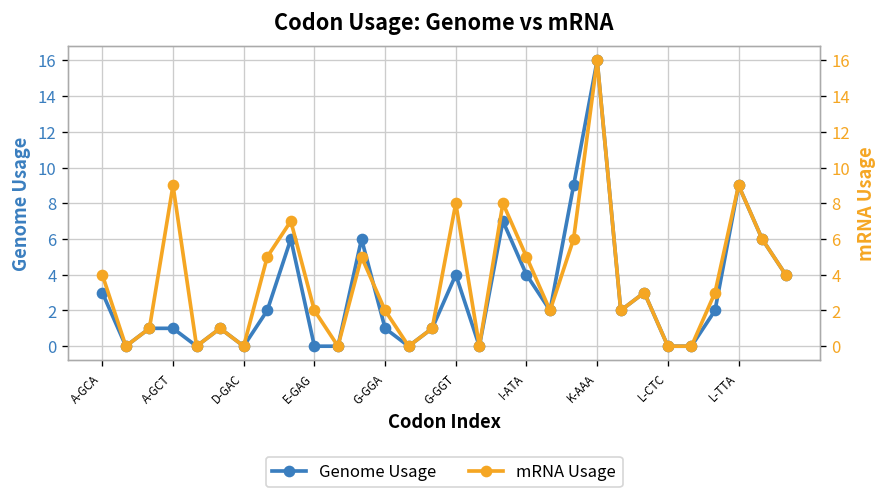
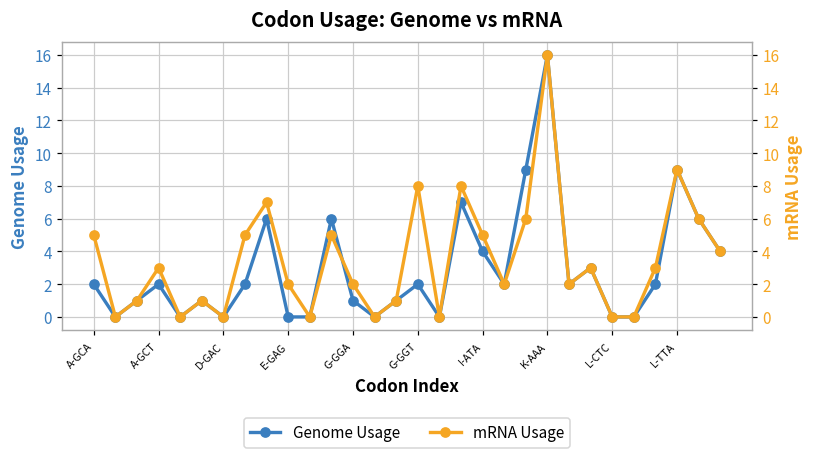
Genome Usage, A-GCA: 3 -> 2
Genome Usage, A-GCT: 1 -> 2
Genome Usage, G-GGT: 4 -> 2
mRNA Usage, A-GCA: 4 -> 5
mRNA Usage, A-GCT: 9 -> 3
